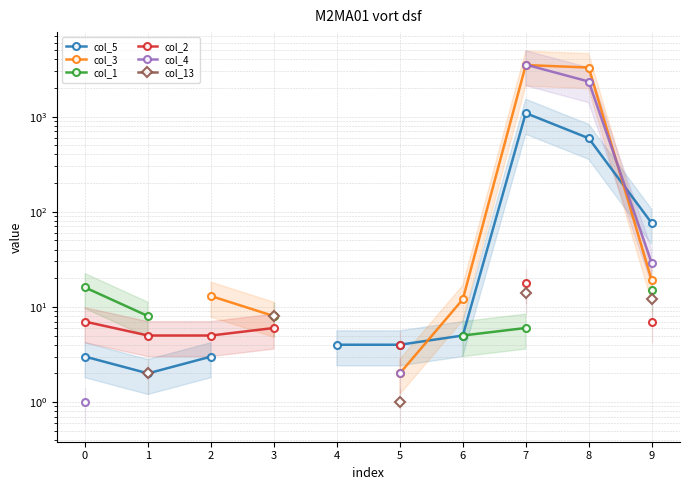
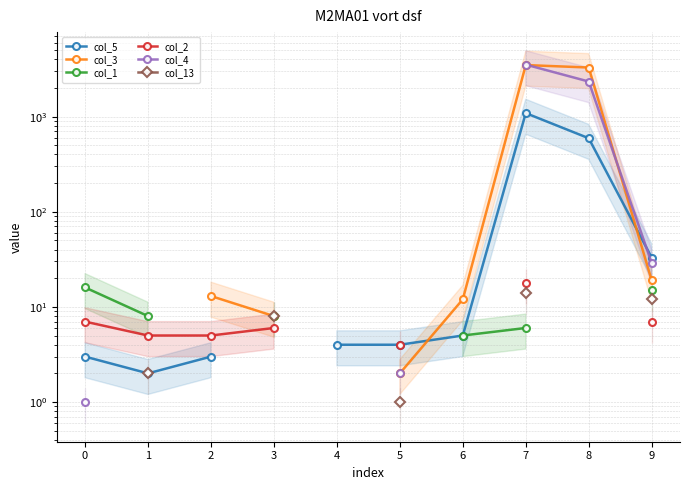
col_5, 9: 80 -> 33
